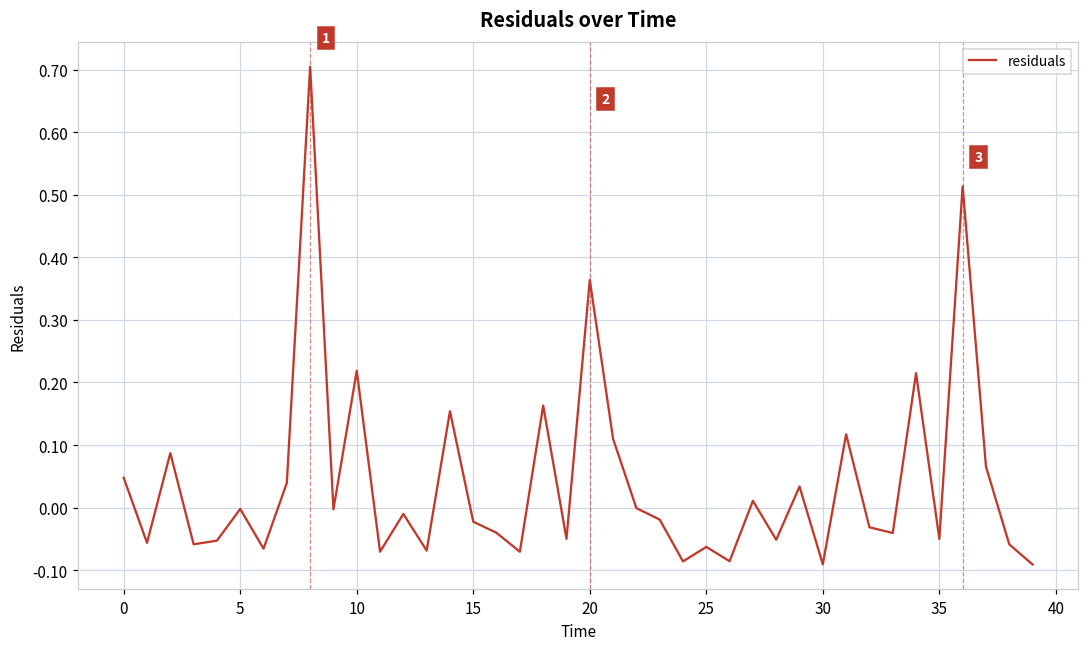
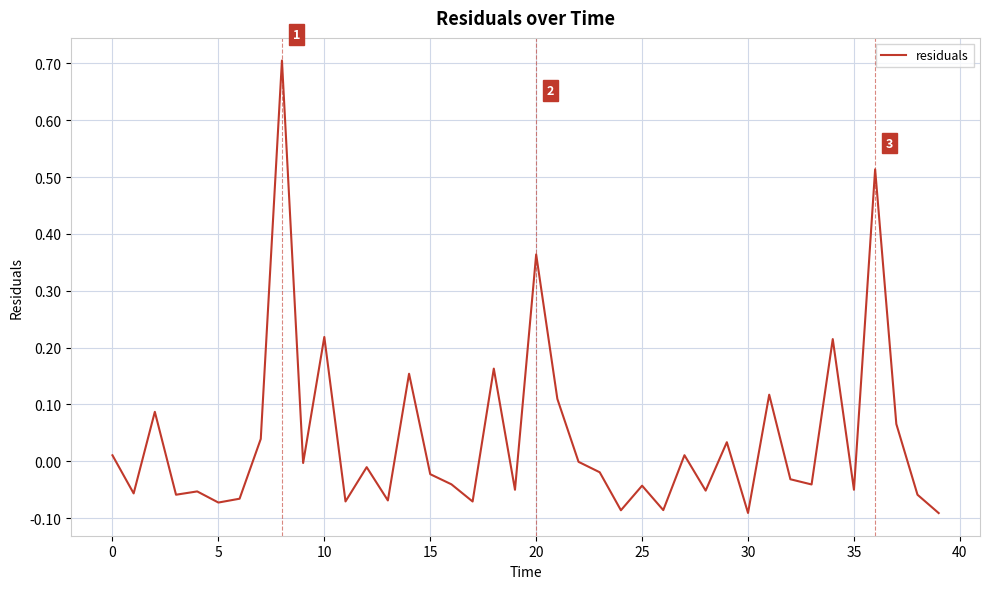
0: 0.05 -> 0.01
5: 0.00 -> -0.07
25: -0.06 -> -0.04
